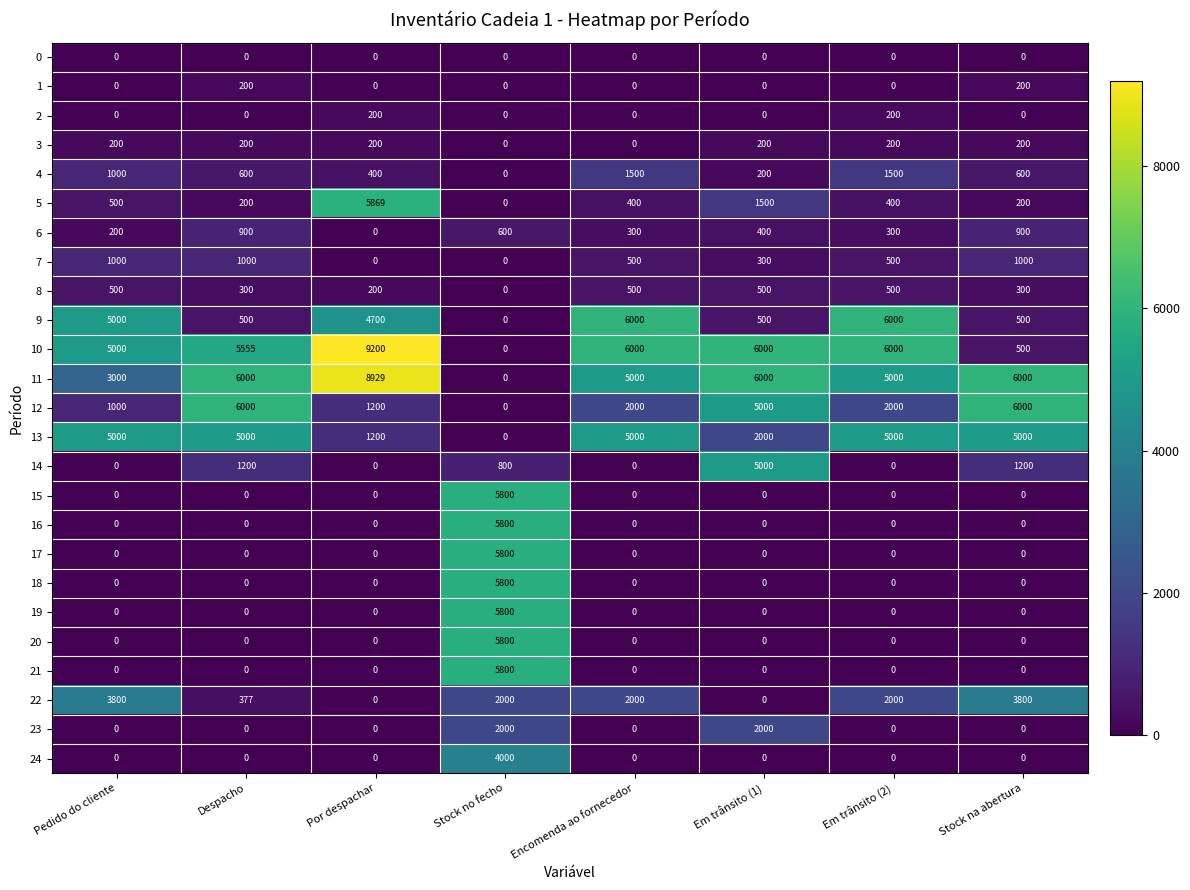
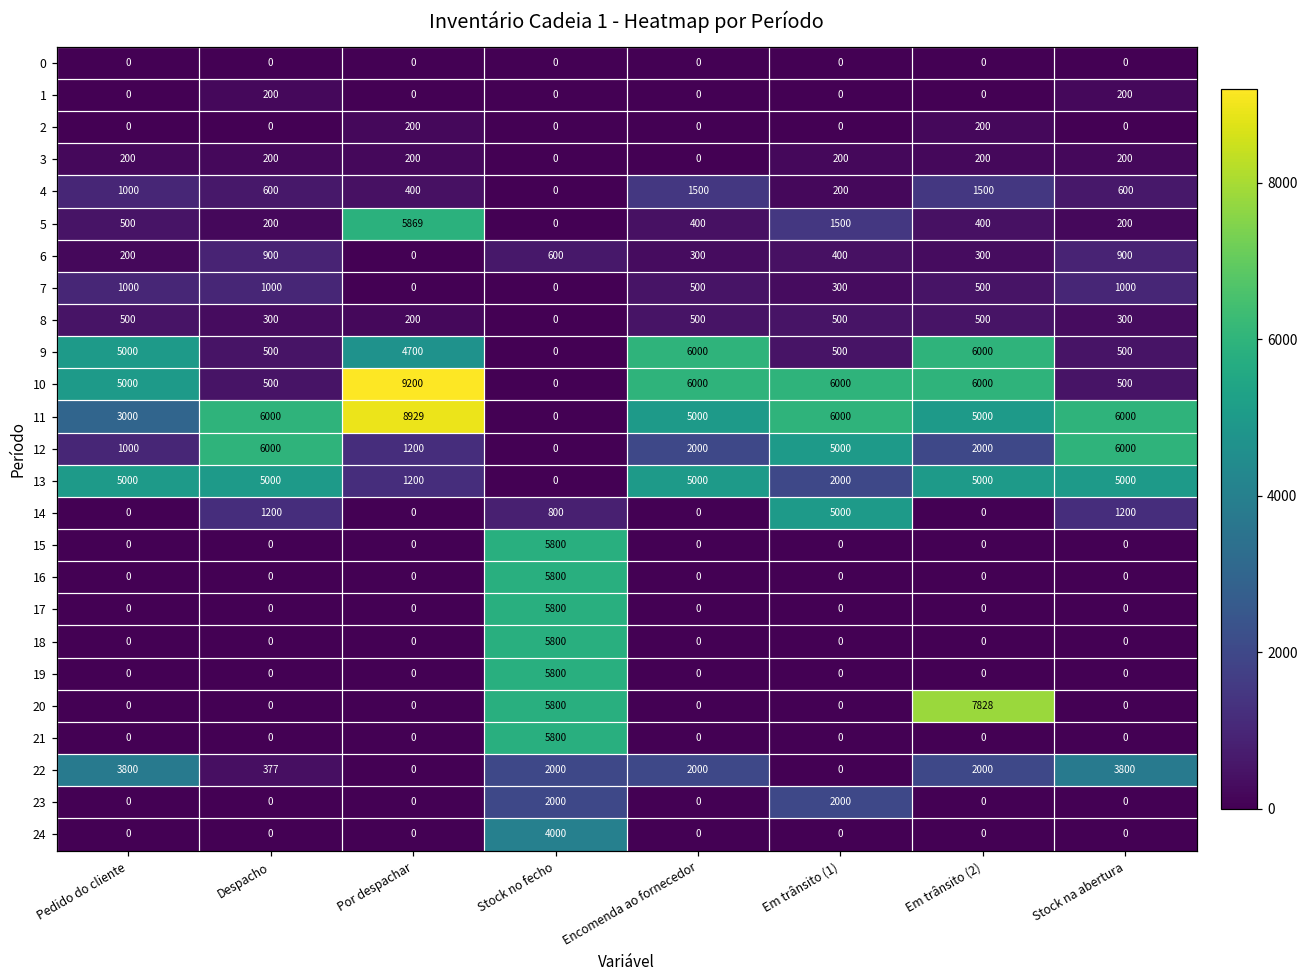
10, Despacho: 5555 -> 500
20, Em trânsito (2): 0 -> 7828
